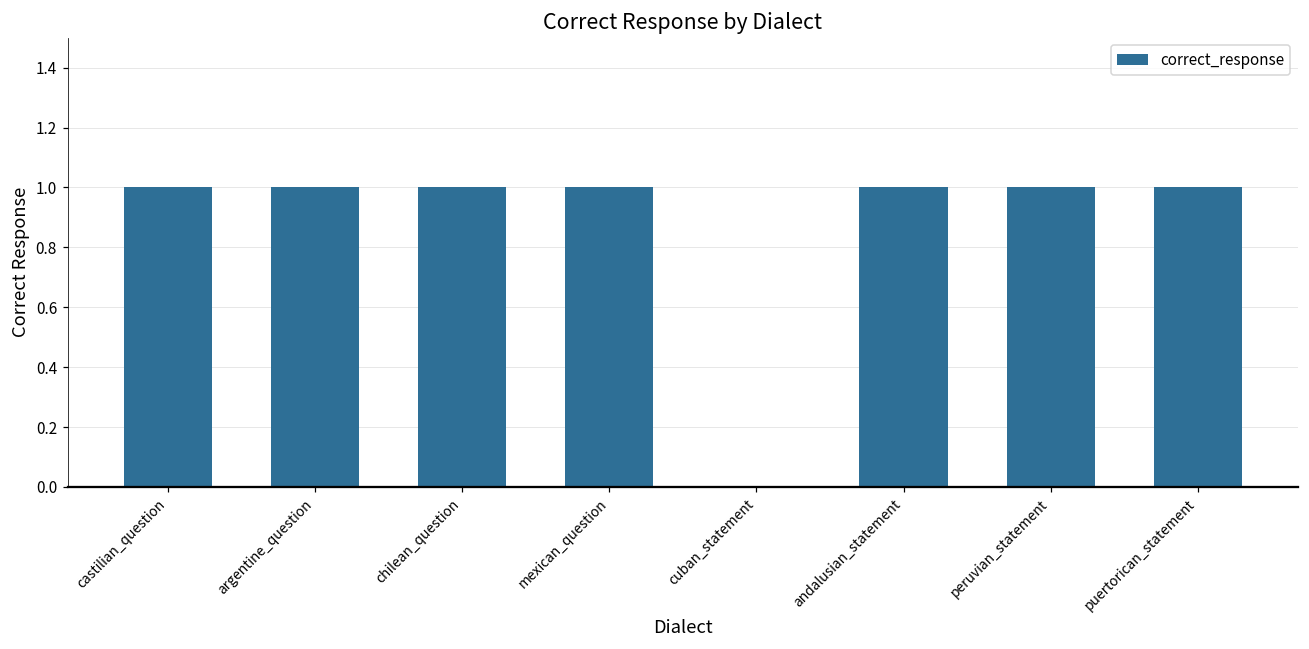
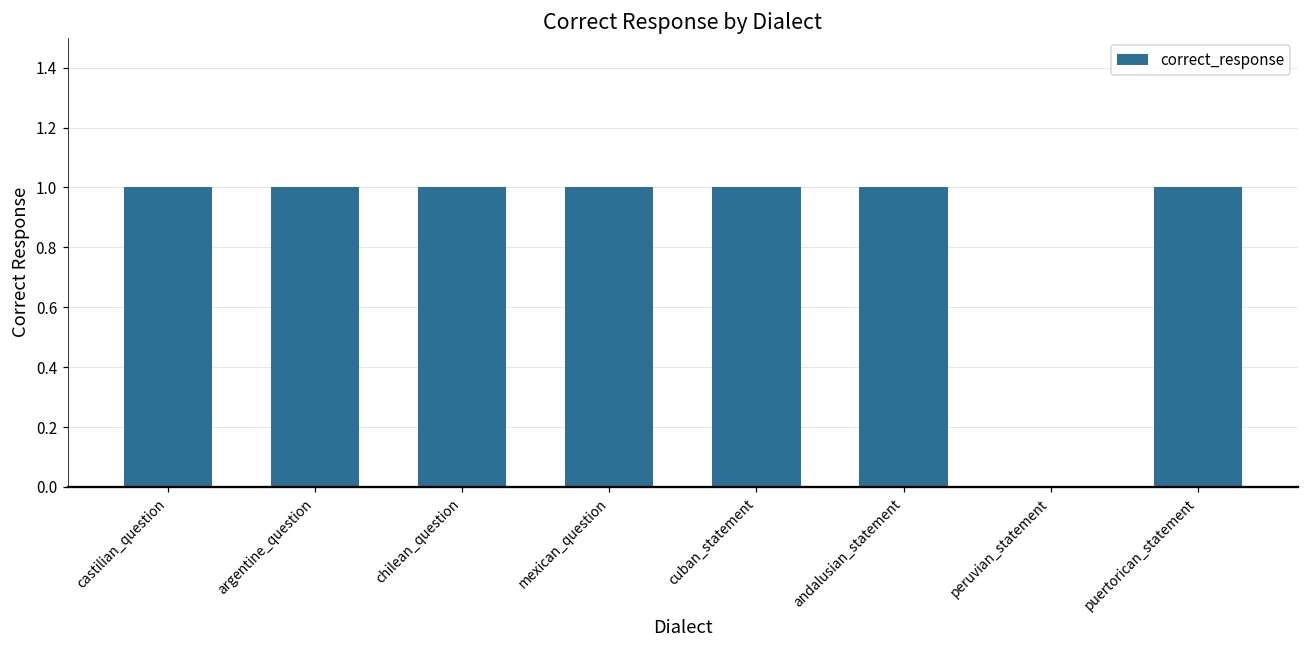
cuban_statement: 0 -> 1
peruvian_statement: 1 -> 0
